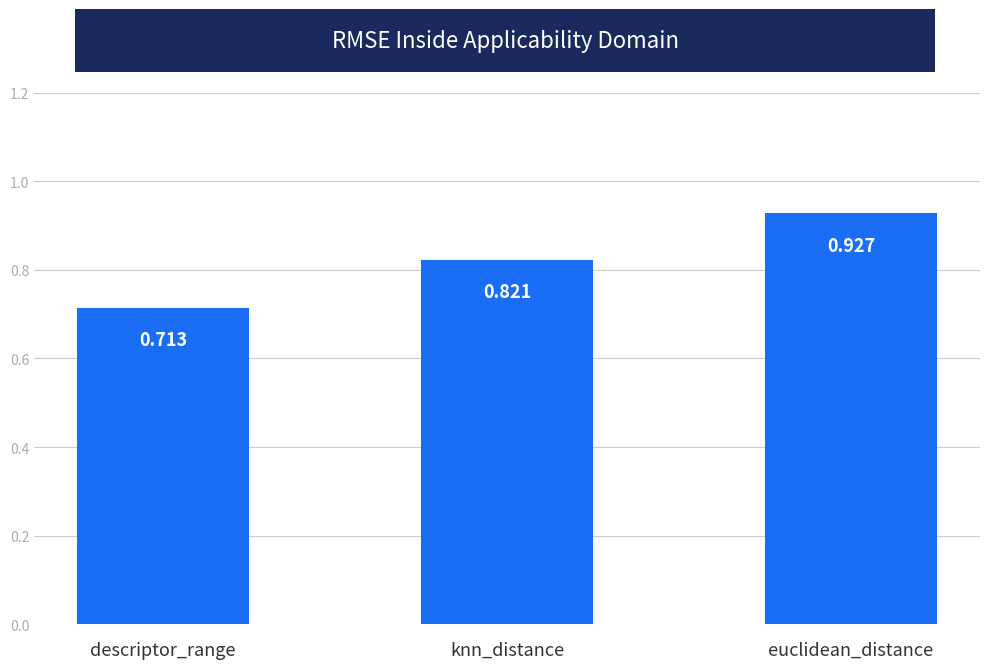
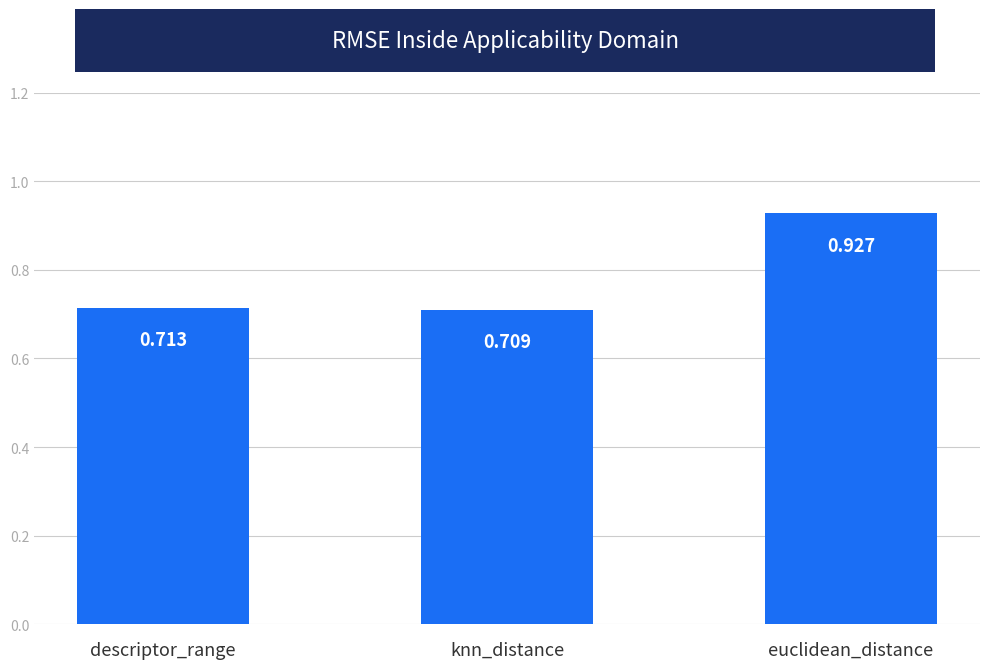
knn_distance: 0.821 -> 0.709
